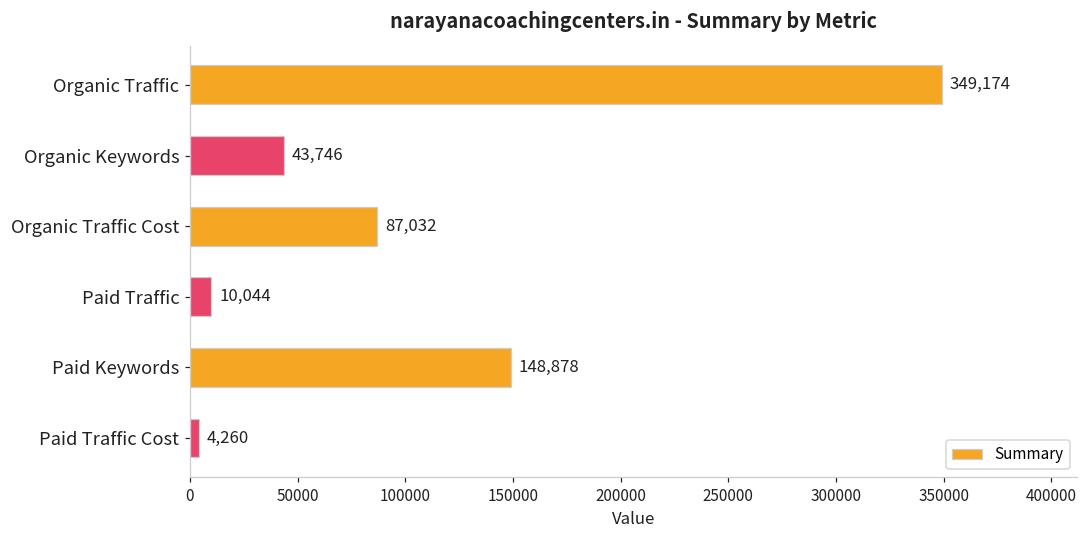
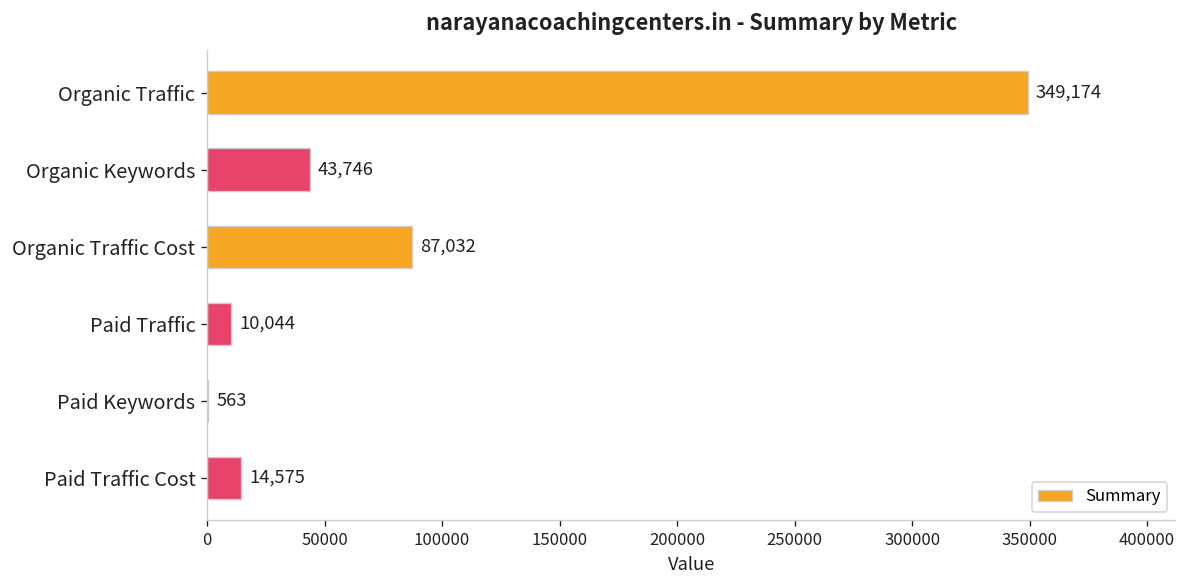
Paid Keywords: 148,878 -> 563
Paid Traffic Cost: 4,260 -> 14,575
